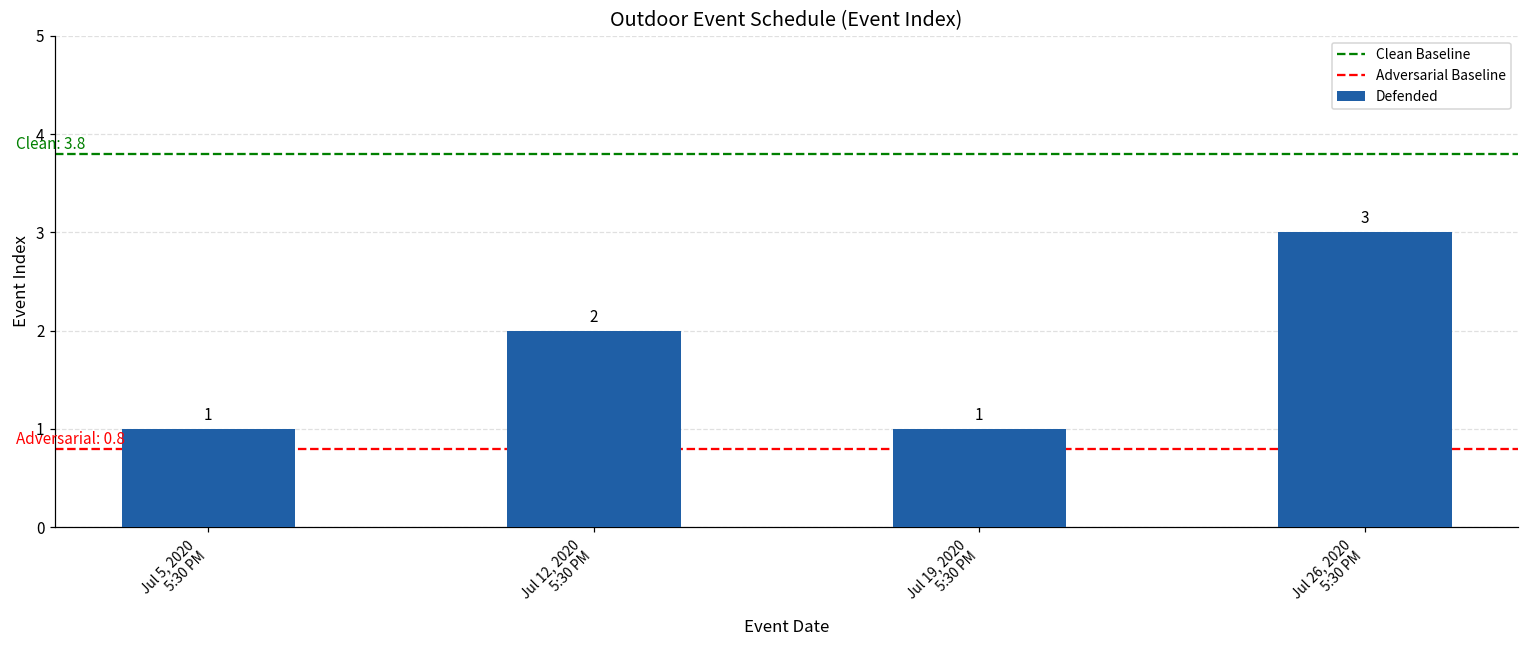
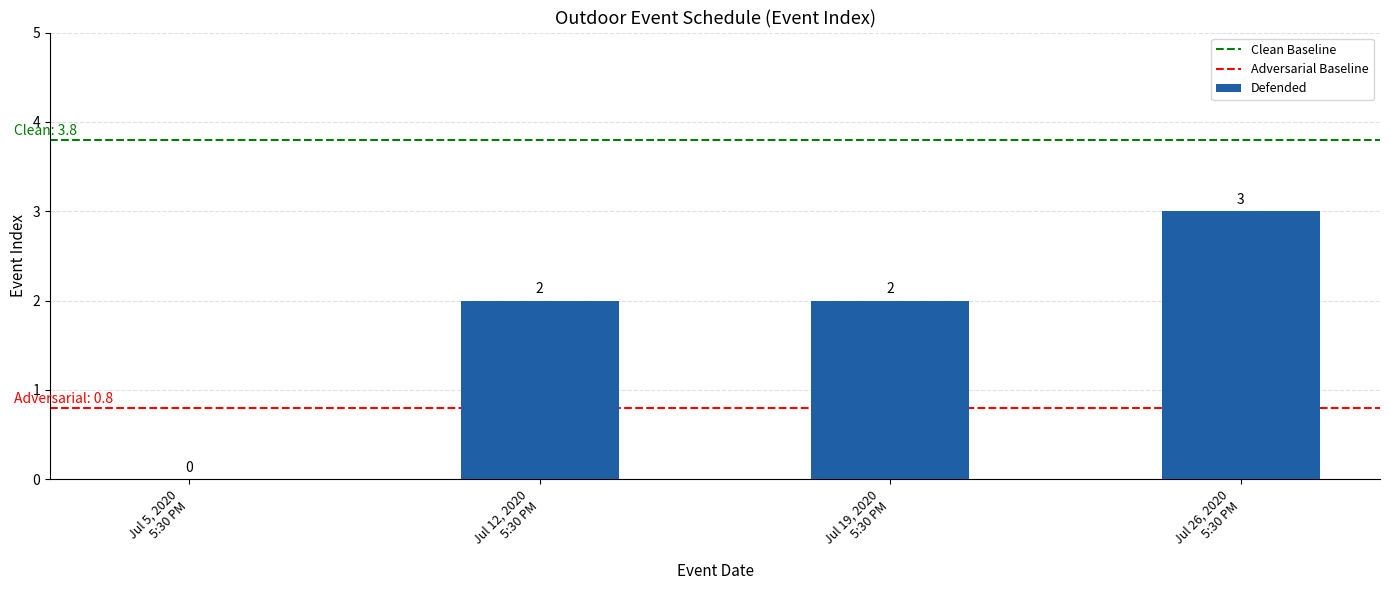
Jul 5, 2020 5:30 PM: 1 -> 0
Jul 19, 2020 5:30 PM: 1 -> 2
